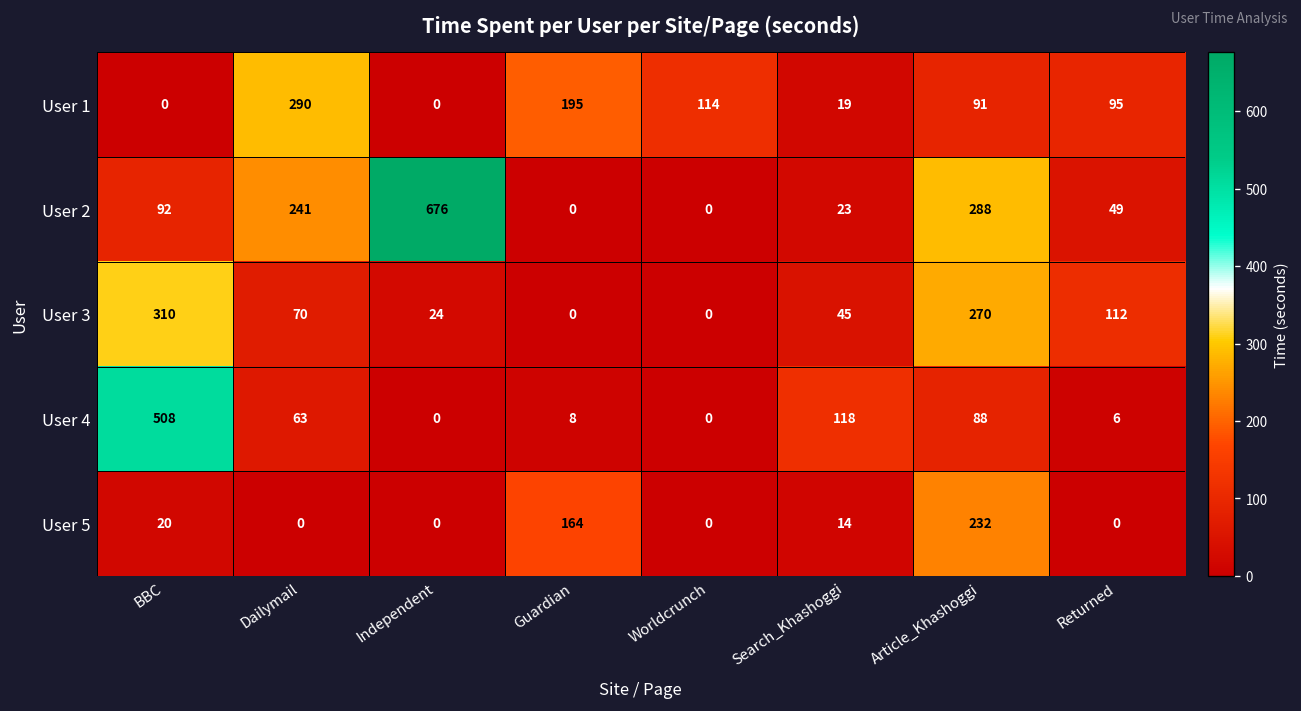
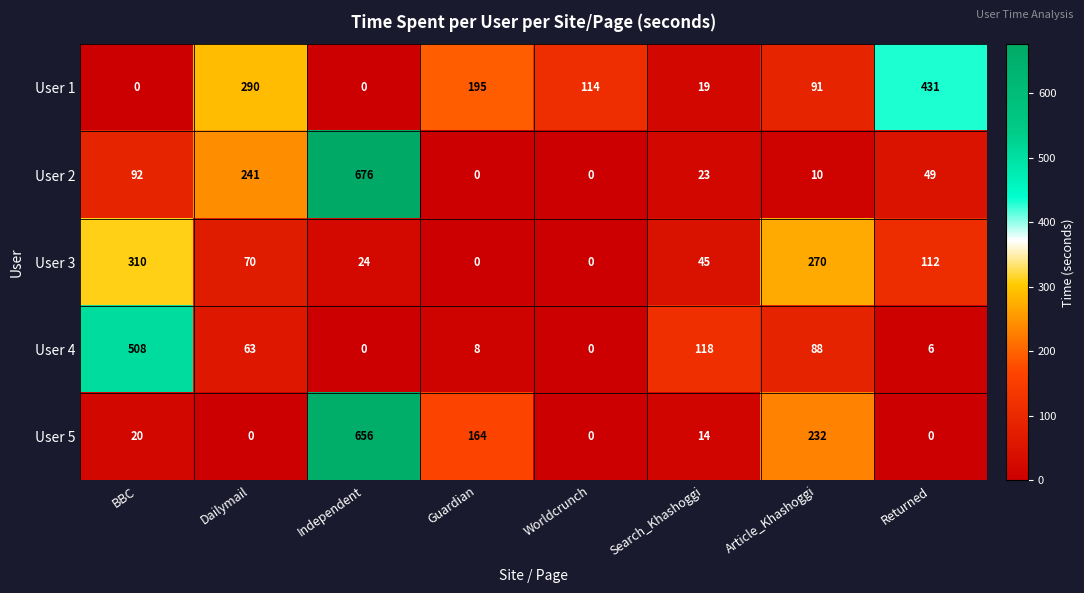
User 1, Returned: 95 -> 431
User 2, Article_Khashoggi: 288 -> 10
User 5, Independent: 0 -> 656
